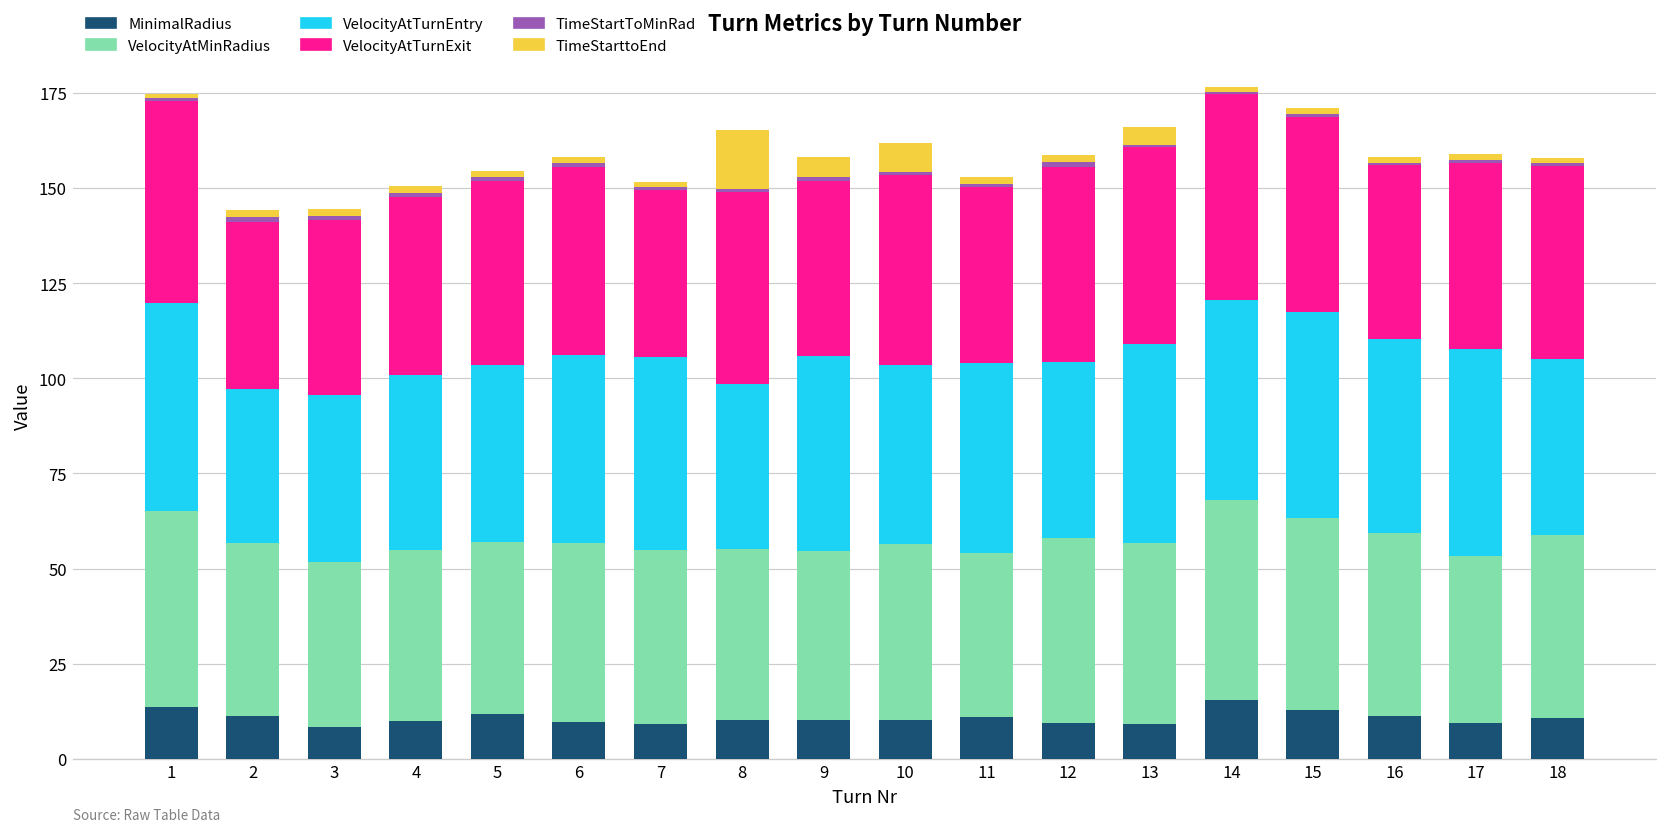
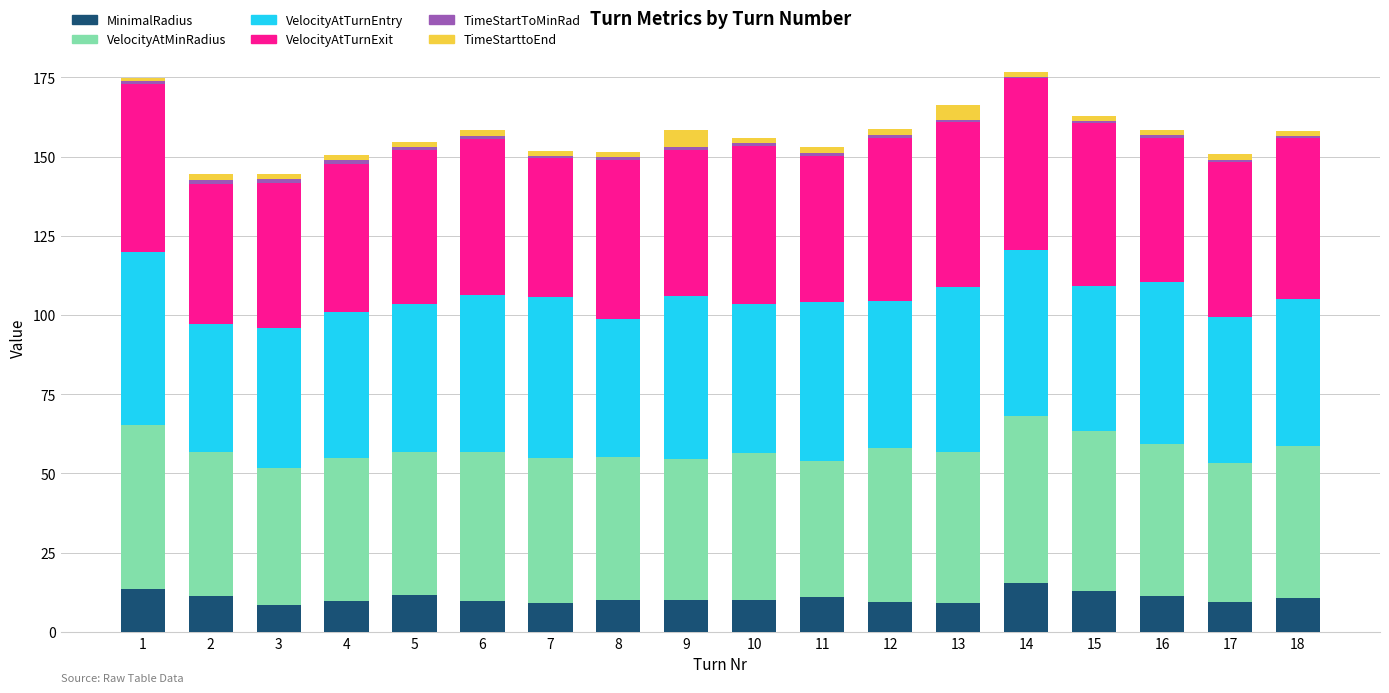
TimeStarttoEnd, 8: 16 -> 2
TimeStarttoEnd, 10: 8 -> 1
VelocityAtTurnEntry, 15: 54 -> 46
VelocityAtTurnEntry, 17: 55 -> 46
